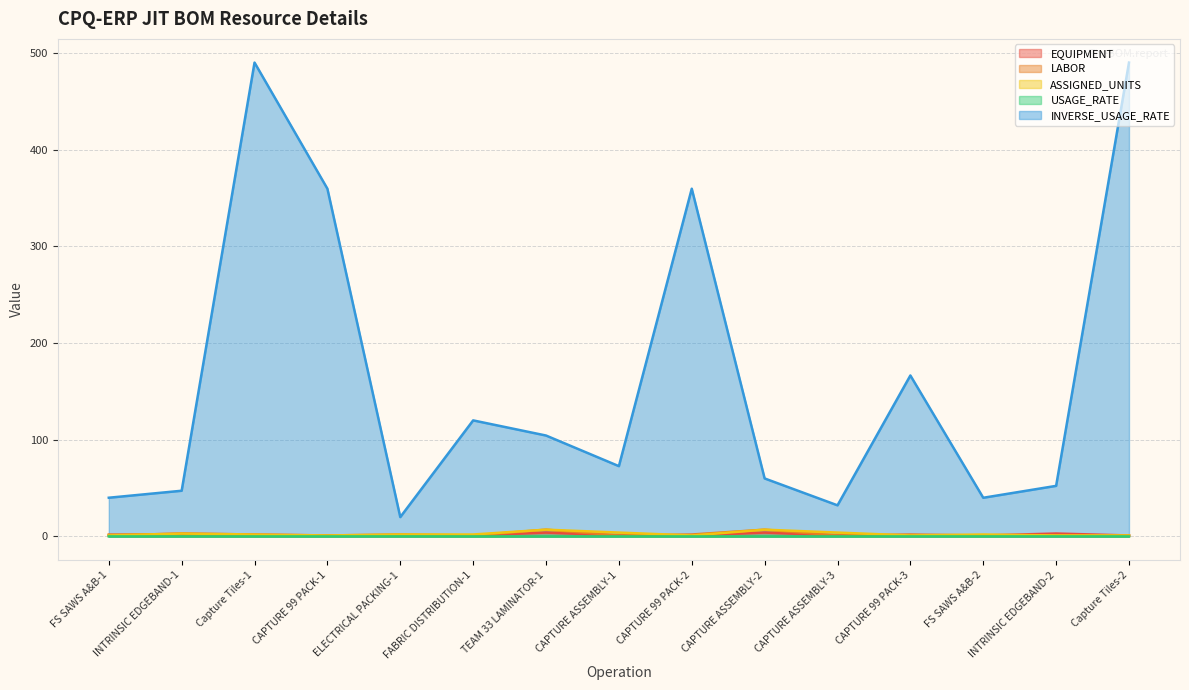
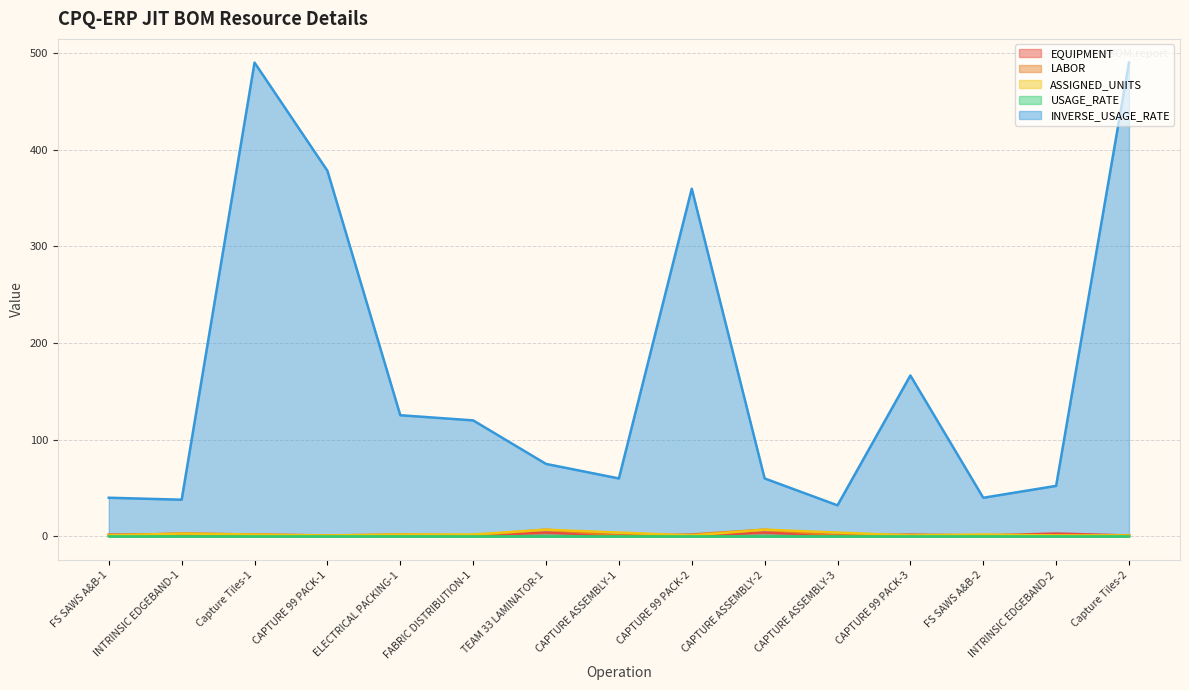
INVERSE_USAGE_RATE, INTRINSIC EDGEBAND-1: 50 -> 40
INVERSE_USAGE_RATE, CAPTURE 99 PACK-1: 360 -> 380
INVERSE_USAGE_RATE, ELECTRICAL PACKING-1: 20 -> 130
INVERSE_USAGE_RATE, TEAM 33 LAMINATOR-1: 100 -> 80
INVERSE_USAGE_RATE, CAPTURE ASSEMBLY-1: 70 -> 60
